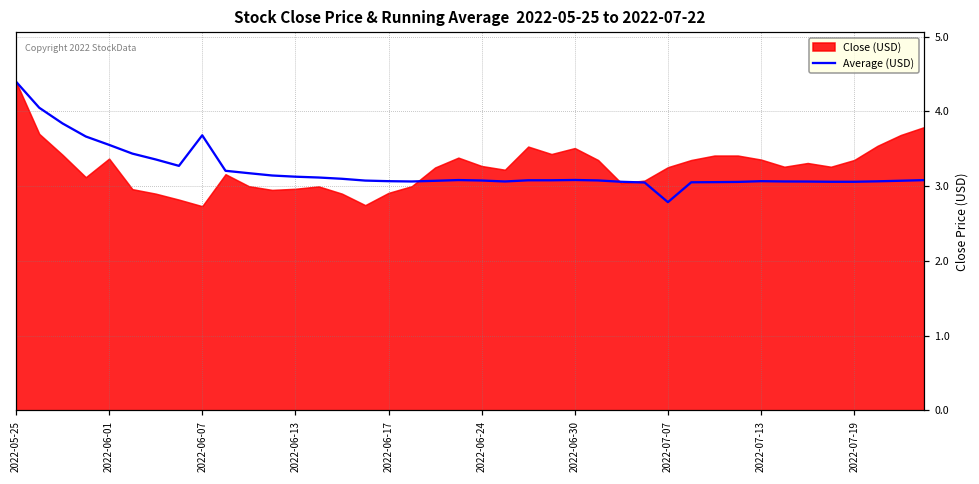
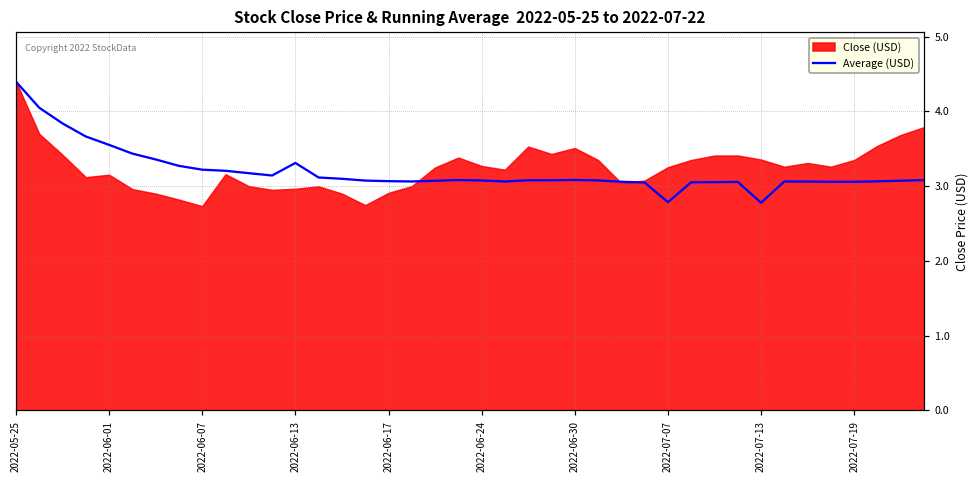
Close (USD), 2022-06-01: 3.4 -> 3.2
Average (USD), 2022-06-07: 3.7 -> 3.2
Average (USD), 2022-06-13: 3.1 -> 3.3
Average (USD), 2022-07-13: 3.1 -> 2.8
